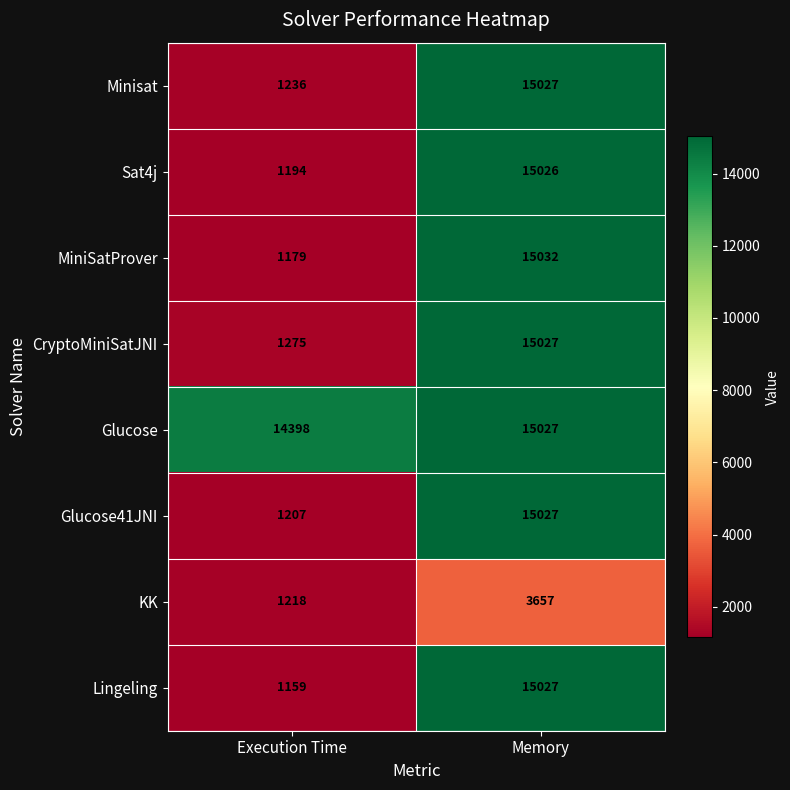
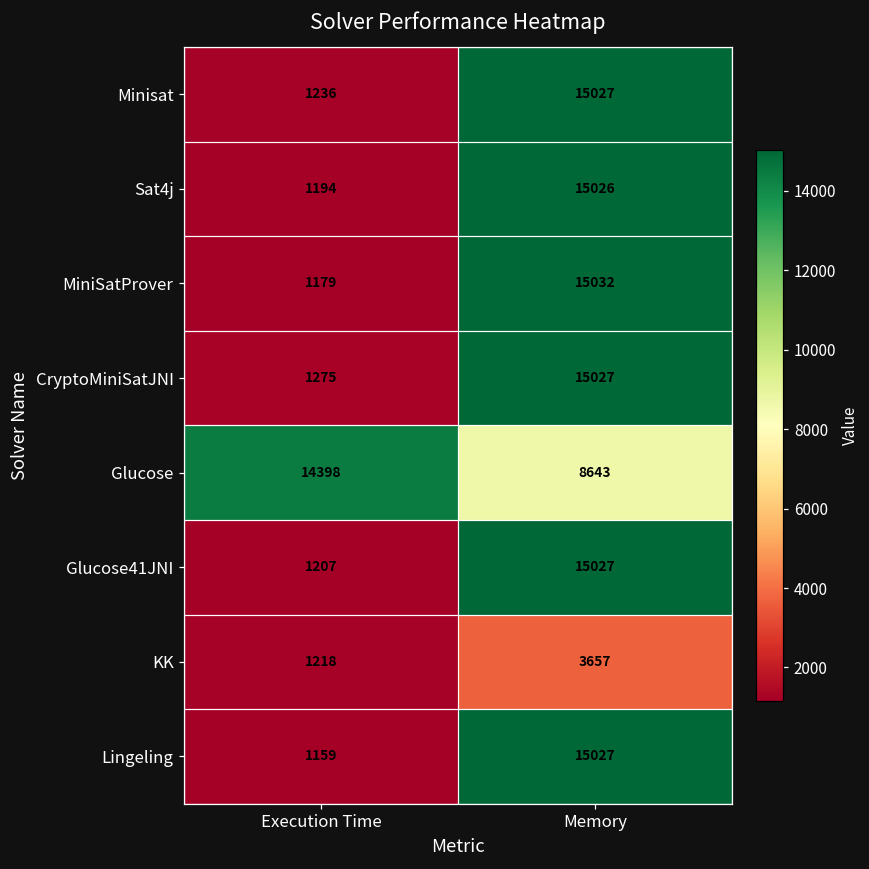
Glucose, Memory: 15027 -> 8643
